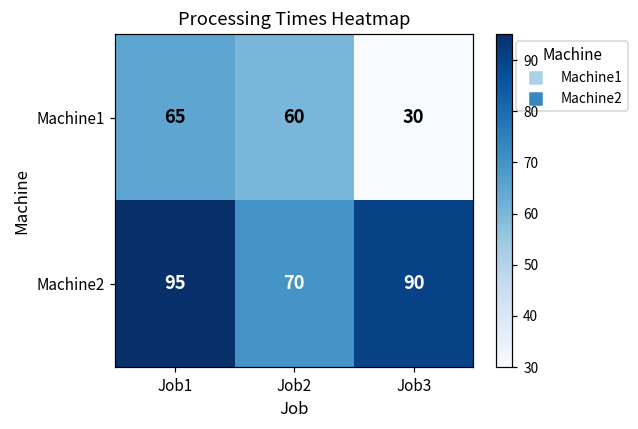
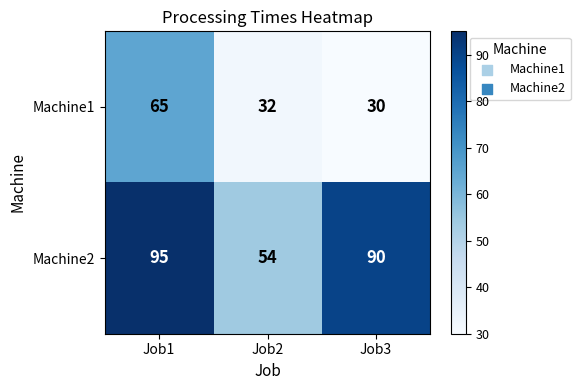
Machine1, Job2: 60 -> 32
Machine2, Job2: 70 -> 54
